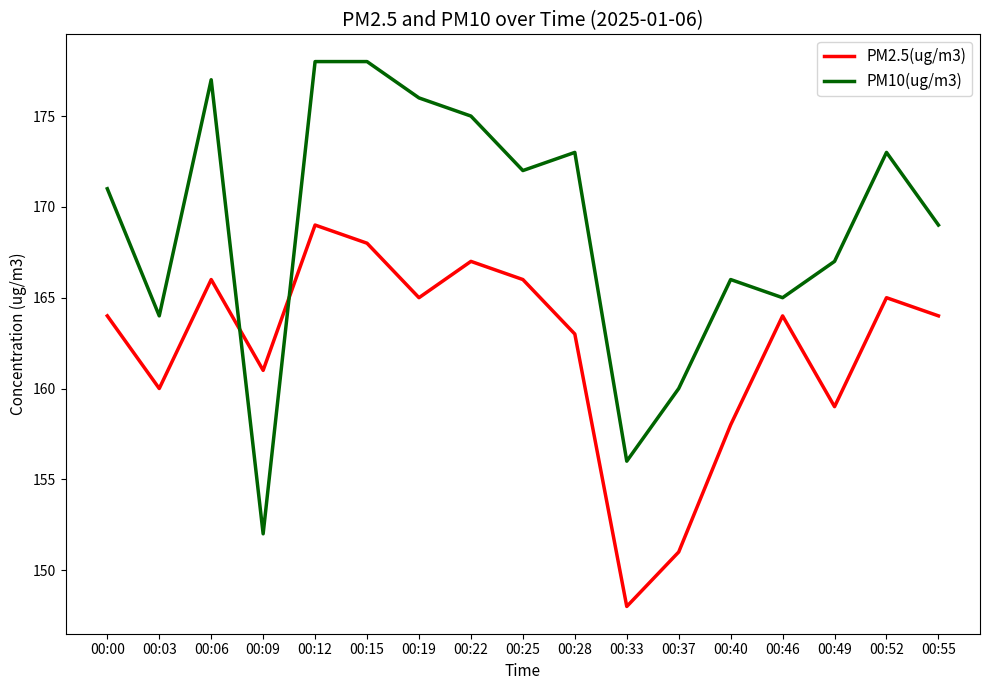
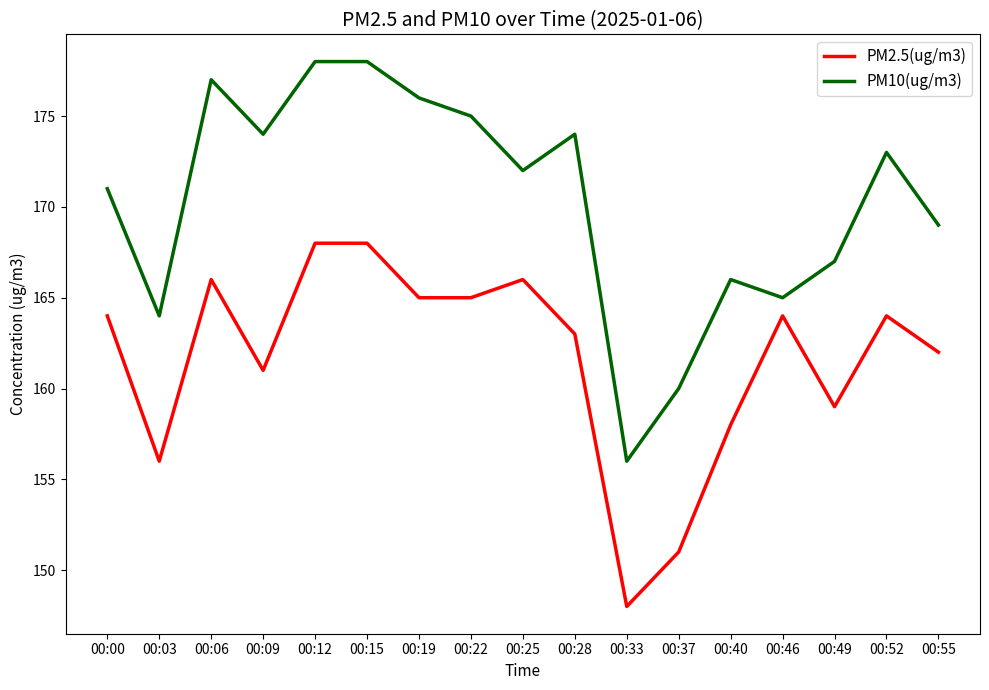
PM2.5(ug/m3), 00:03: 160 -> 156
PM10(ug/m3), 00:09: 152 -> 174
PM2.5(ug/m3), 00:12: 169 -> 168
PM2.5(ug/m3), 00:22: 167 -> 165
PM10(ug/m3), 00:28: 173 -> 174
PM2.5(ug/m3), 00:52: 165 -> 164
PM2.5(ug/m3), 00:55: 164 -> 162
